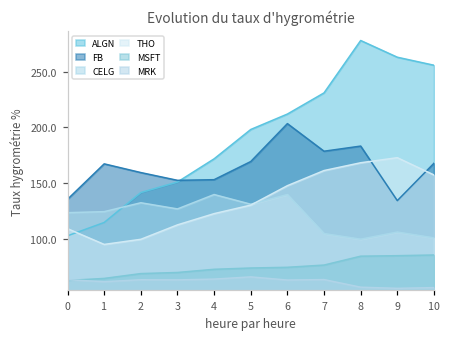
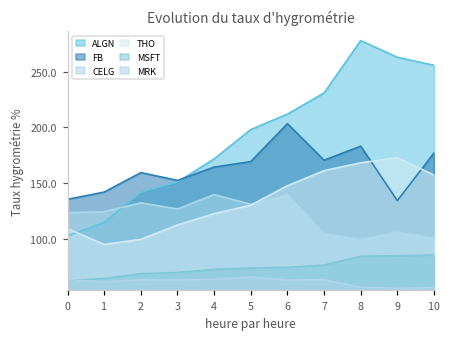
FB, 1: 167 -> 142
FB, 4: 153 -> 164
FB, 7: 179 -> 171
FB, 10: 168 -> 177
